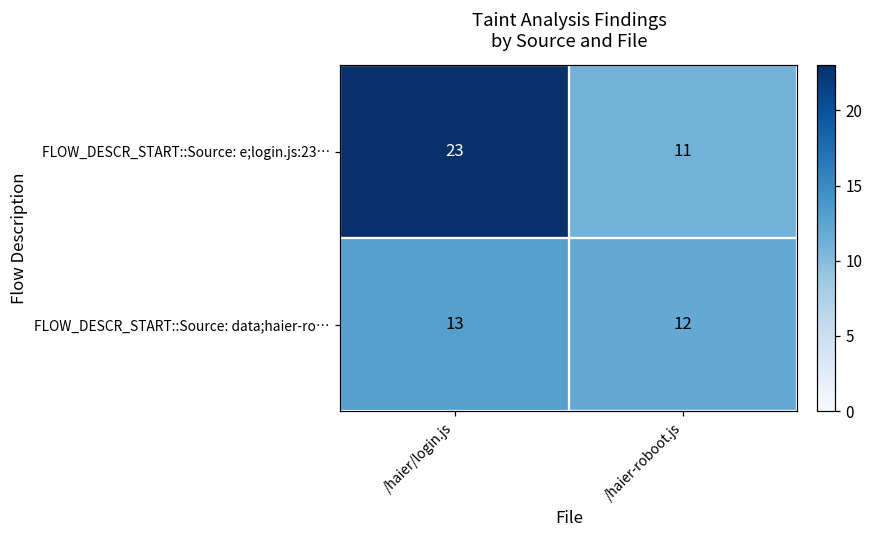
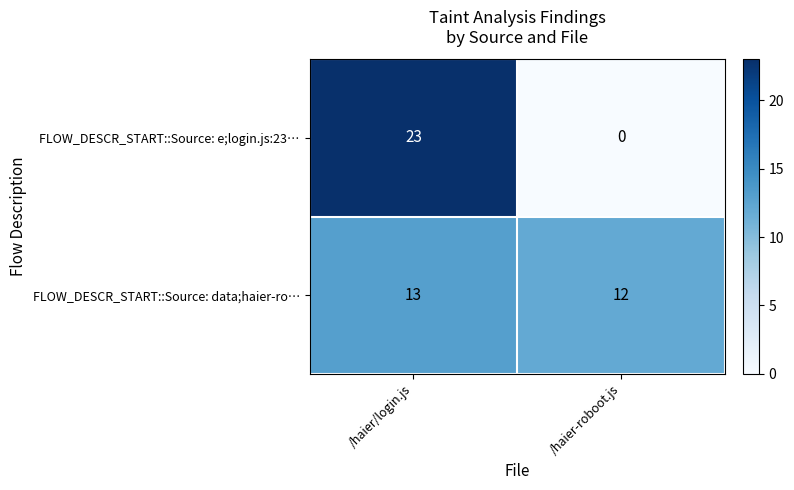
FLOW_DESCR_START::Source: e;login.js:23…, /haier-roboot.js: 11 -> 0
